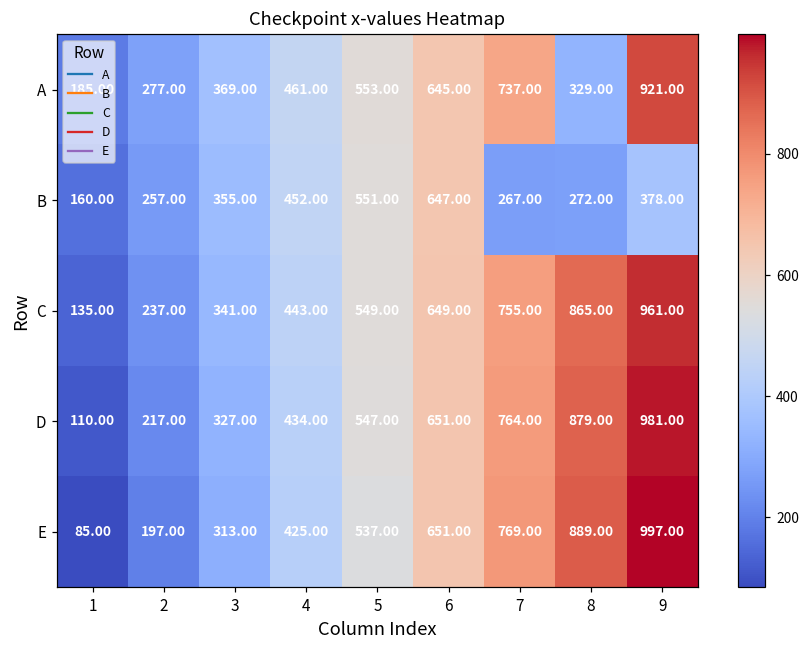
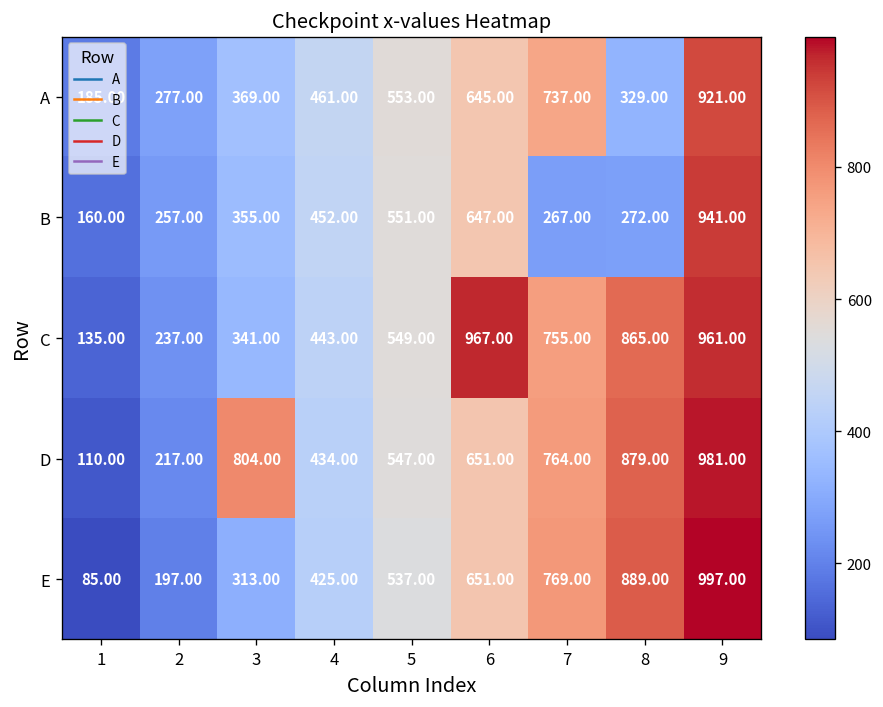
B, 9: 378.00 -> 941.00
C, 6: 649.00 -> 967.00
D, 3: 327.00 -> 804.00
